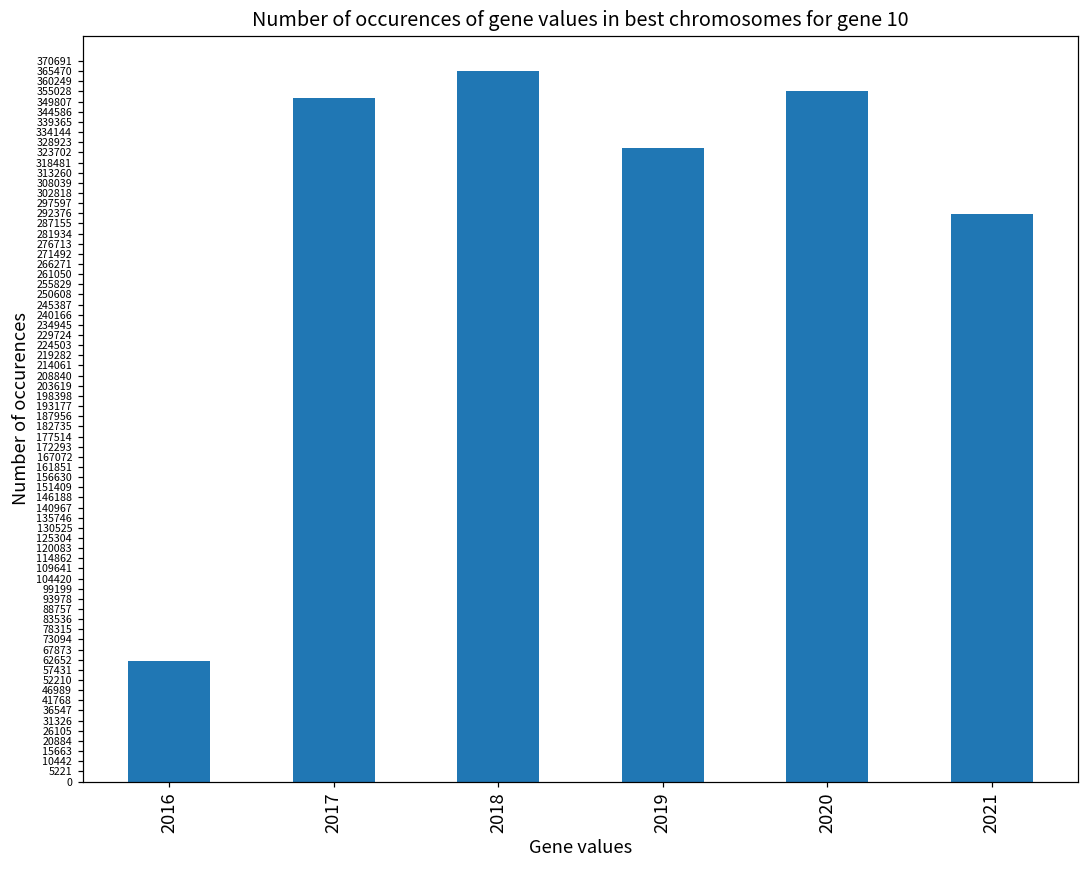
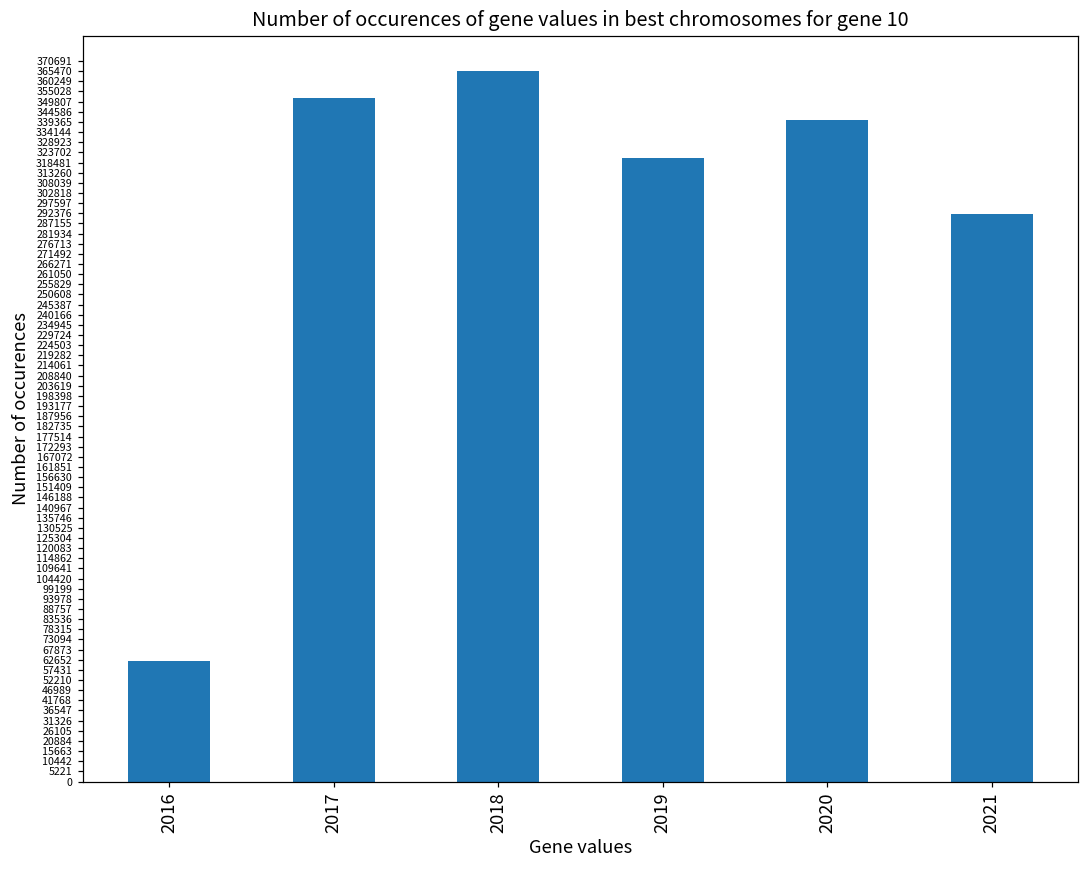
2019: 326000 -> 321000
2020: 355000 -> 340000
